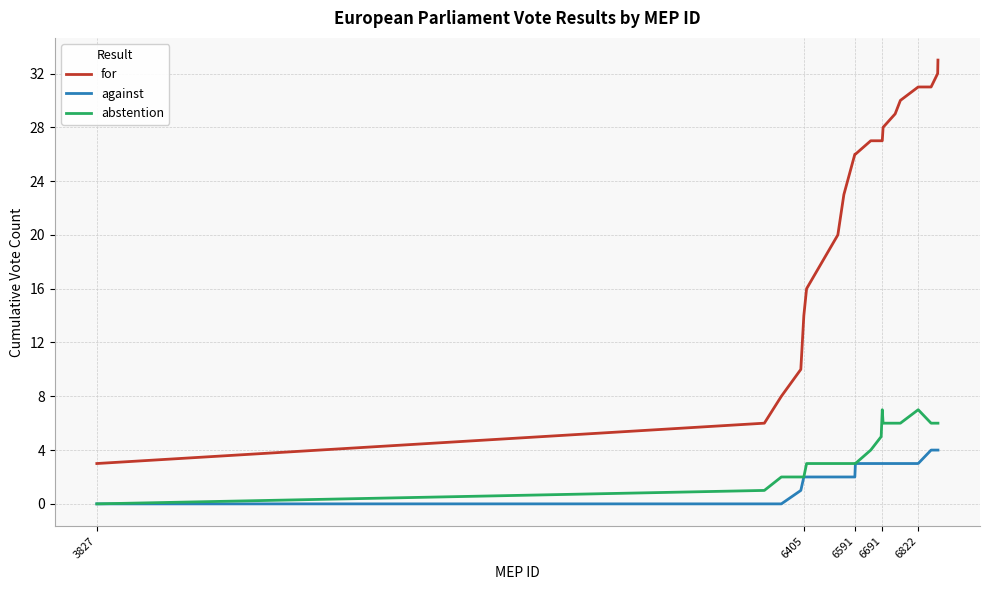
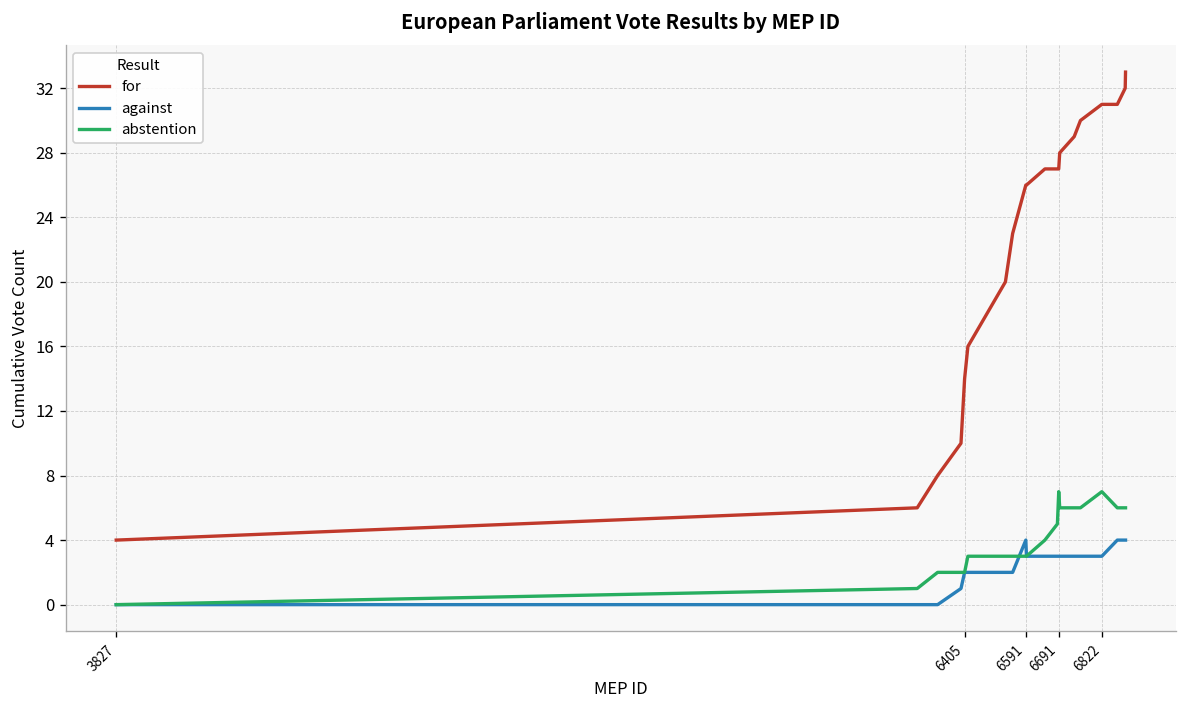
for, 3827: 3 -> 4
against, 6591: 2 -> 4
